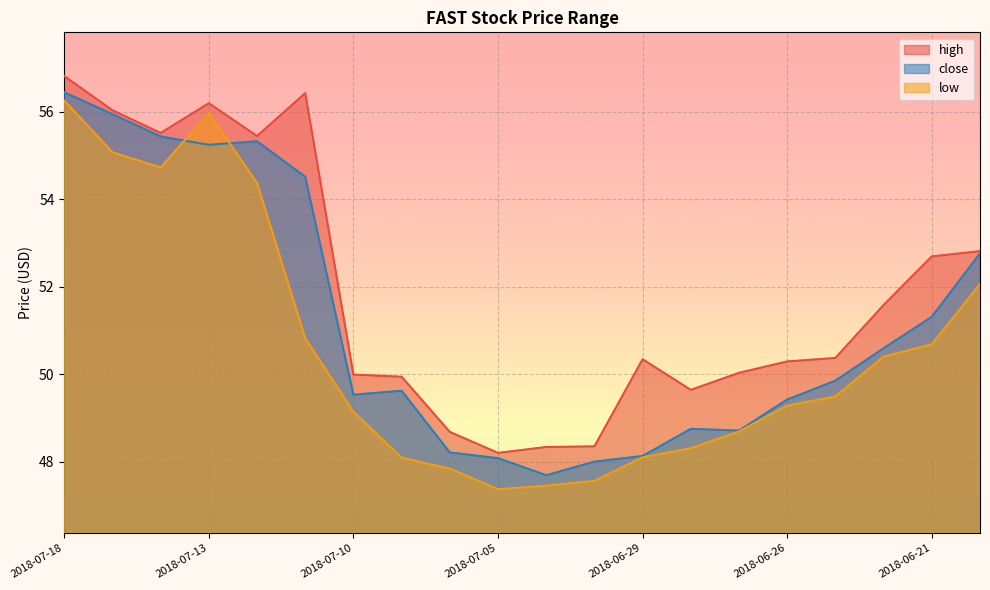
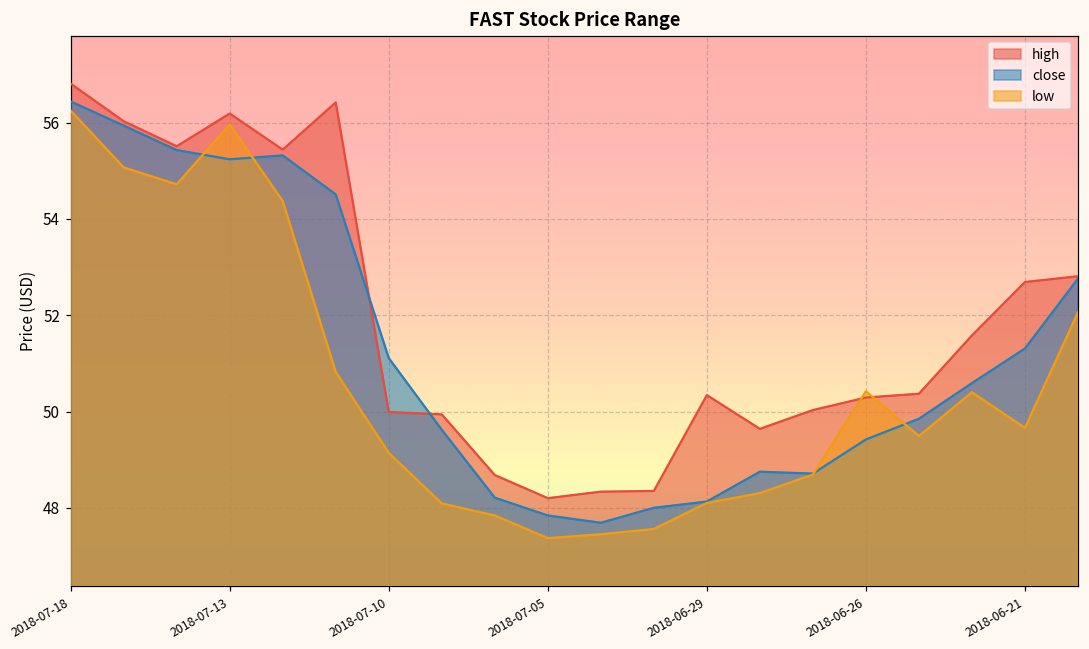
close, 2018-07-10: 49.5 -> 51.1
close, 2018-07-05: 48.1 -> 47.8
low, 2018-06-26: 49.3 -> 50.4
low, 2018-06-21: 50.7 -> 49.7
